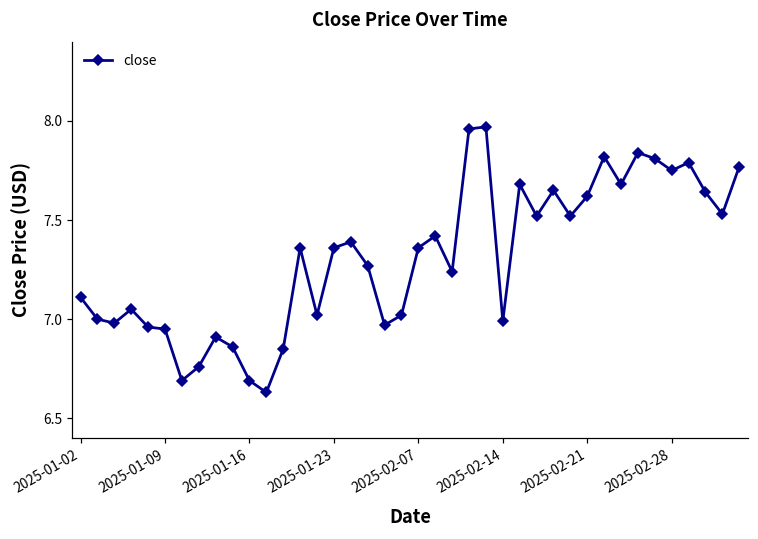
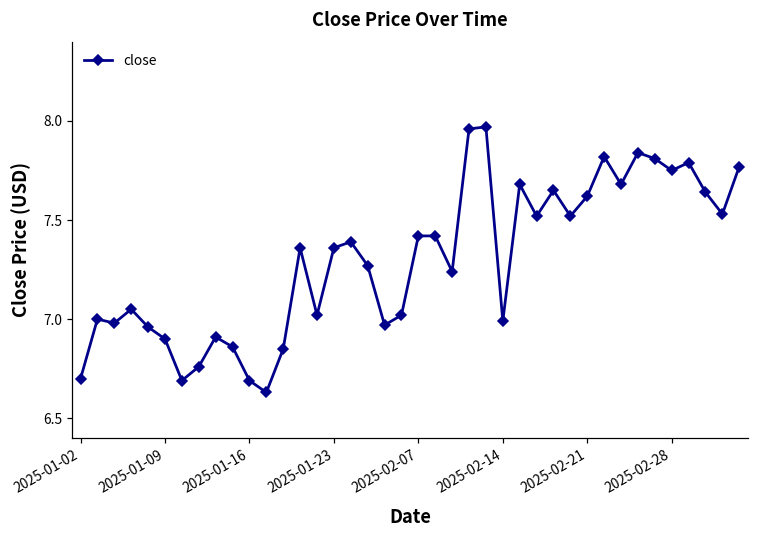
2025-01-02: 7.11 -> 6.70
2025-01-09: 6.95 -> 6.90
2025-02-07: 7.36 -> 7.42
